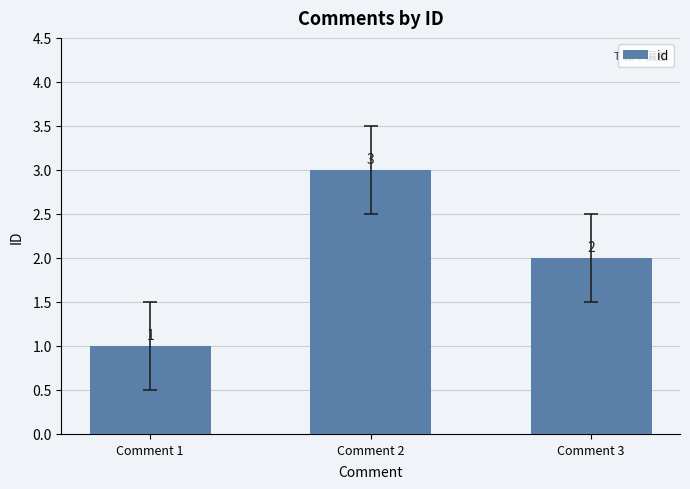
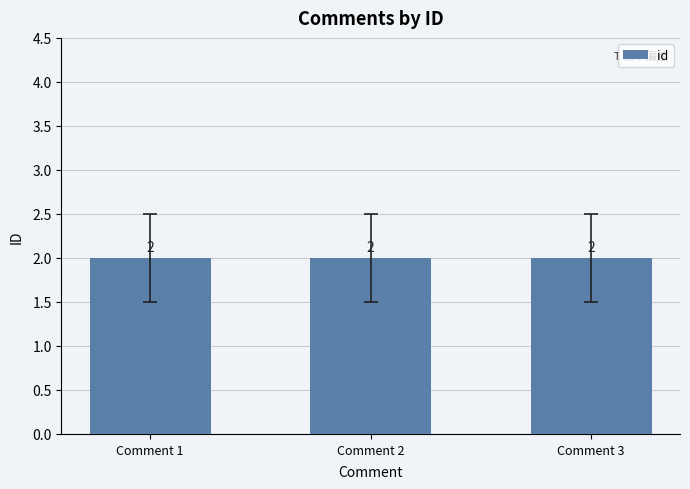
id, Comment 1: 1 -> 2
id, Comment 2: 3 -> 2
